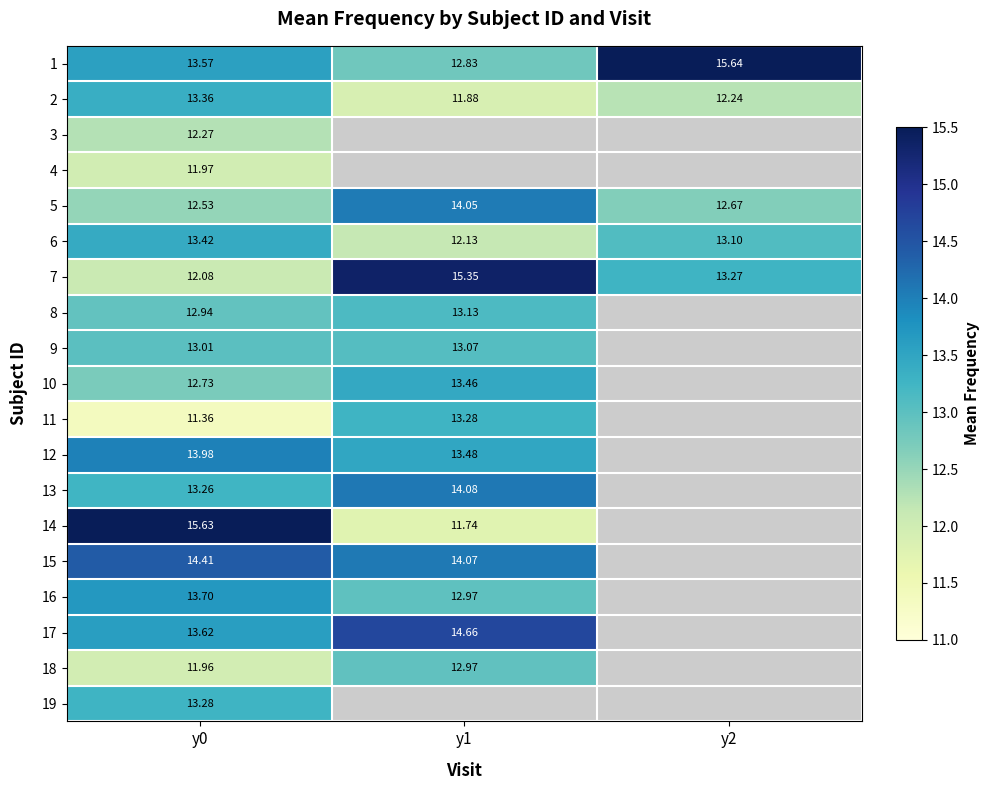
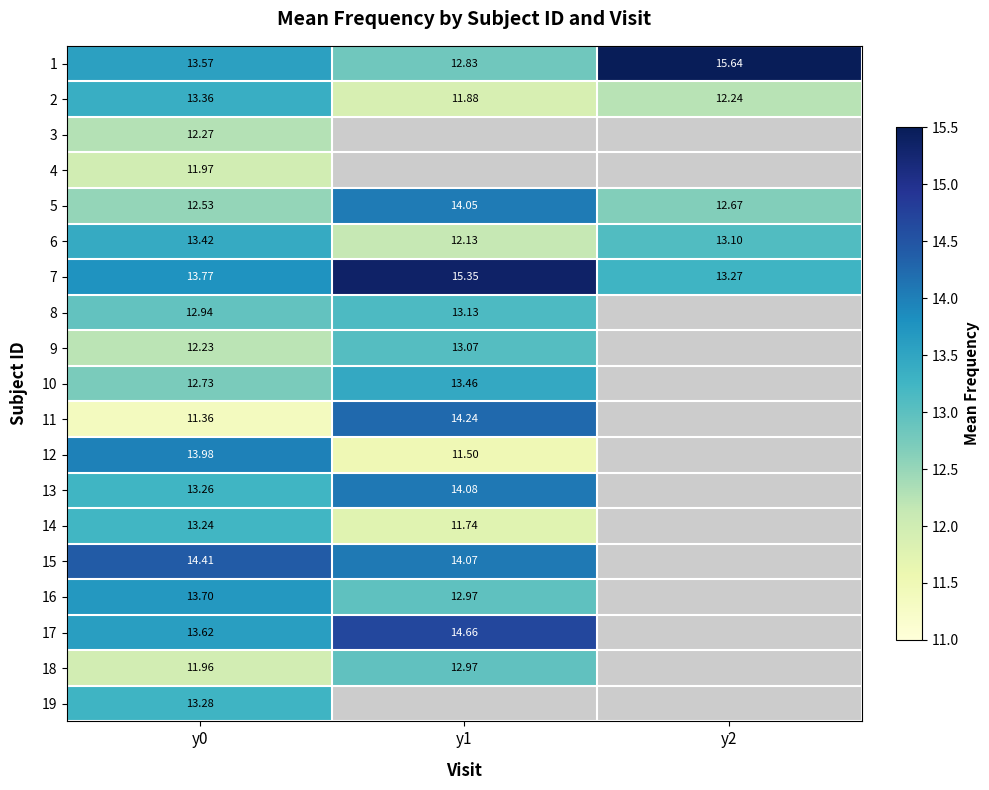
7, y0: 12.08 -> 13.77
9, y0: 13.01 -> 12.23
11, y1: 13.28 -> 14.24
12, y1: 13.48 -> 11.50
14, y0: 15.63 -> 13.24
